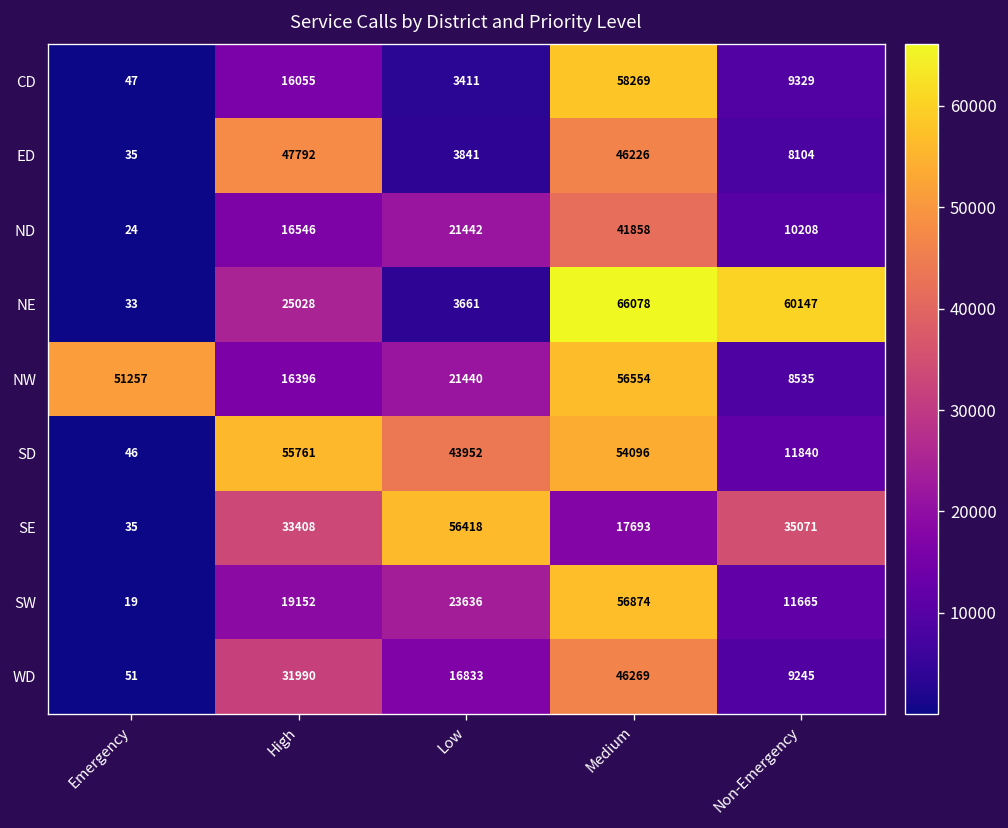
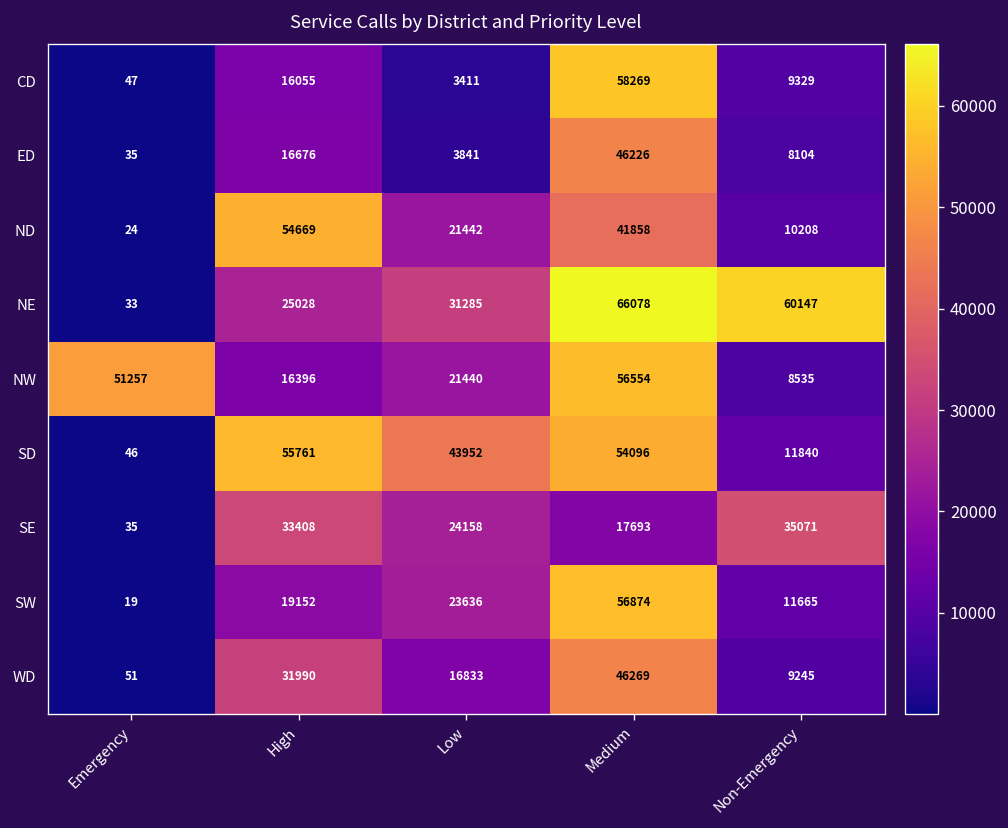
ED, High: 47792 -> 16676
ND, High: 16546 -> 54669
NE, Low: 3661 -> 31285
SE, Low: 56418 -> 24158
